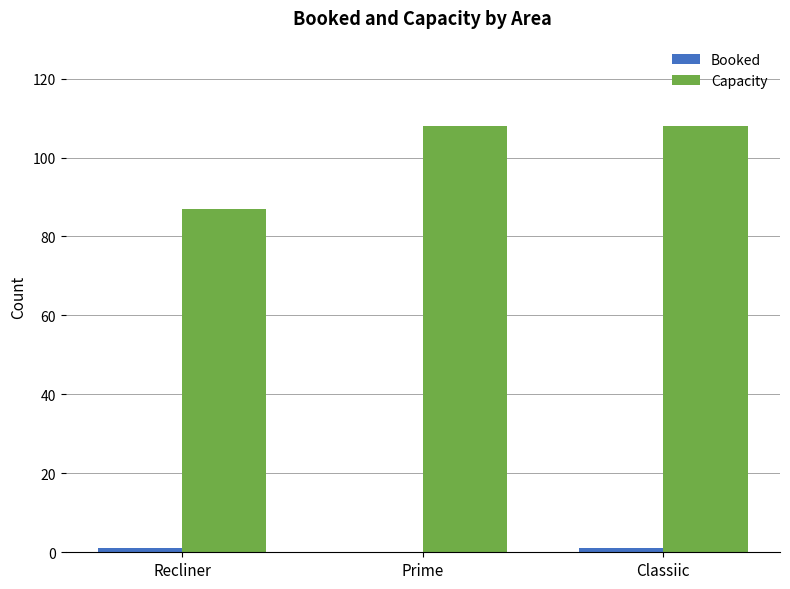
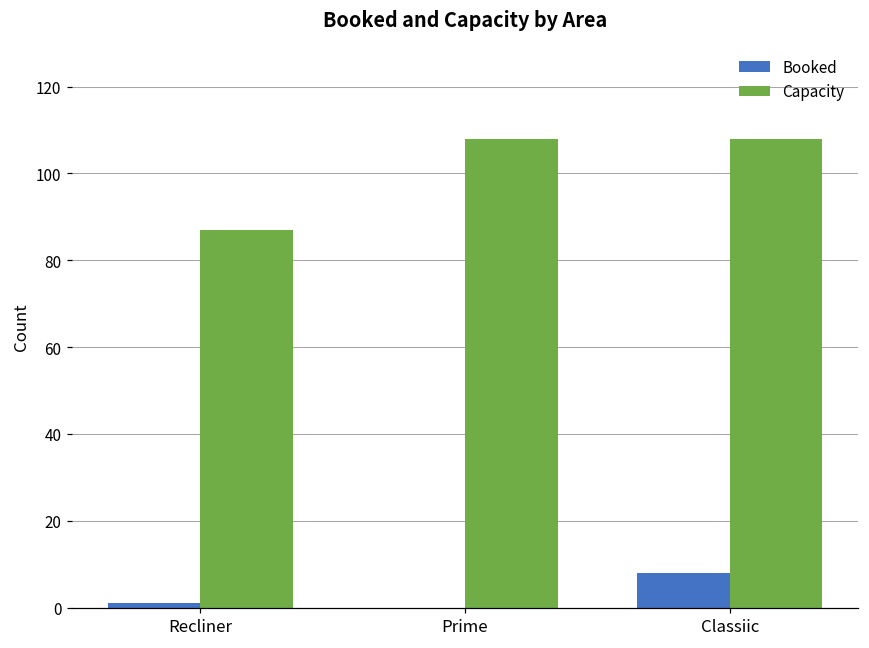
Booked, Classiic: 1 -> 8
